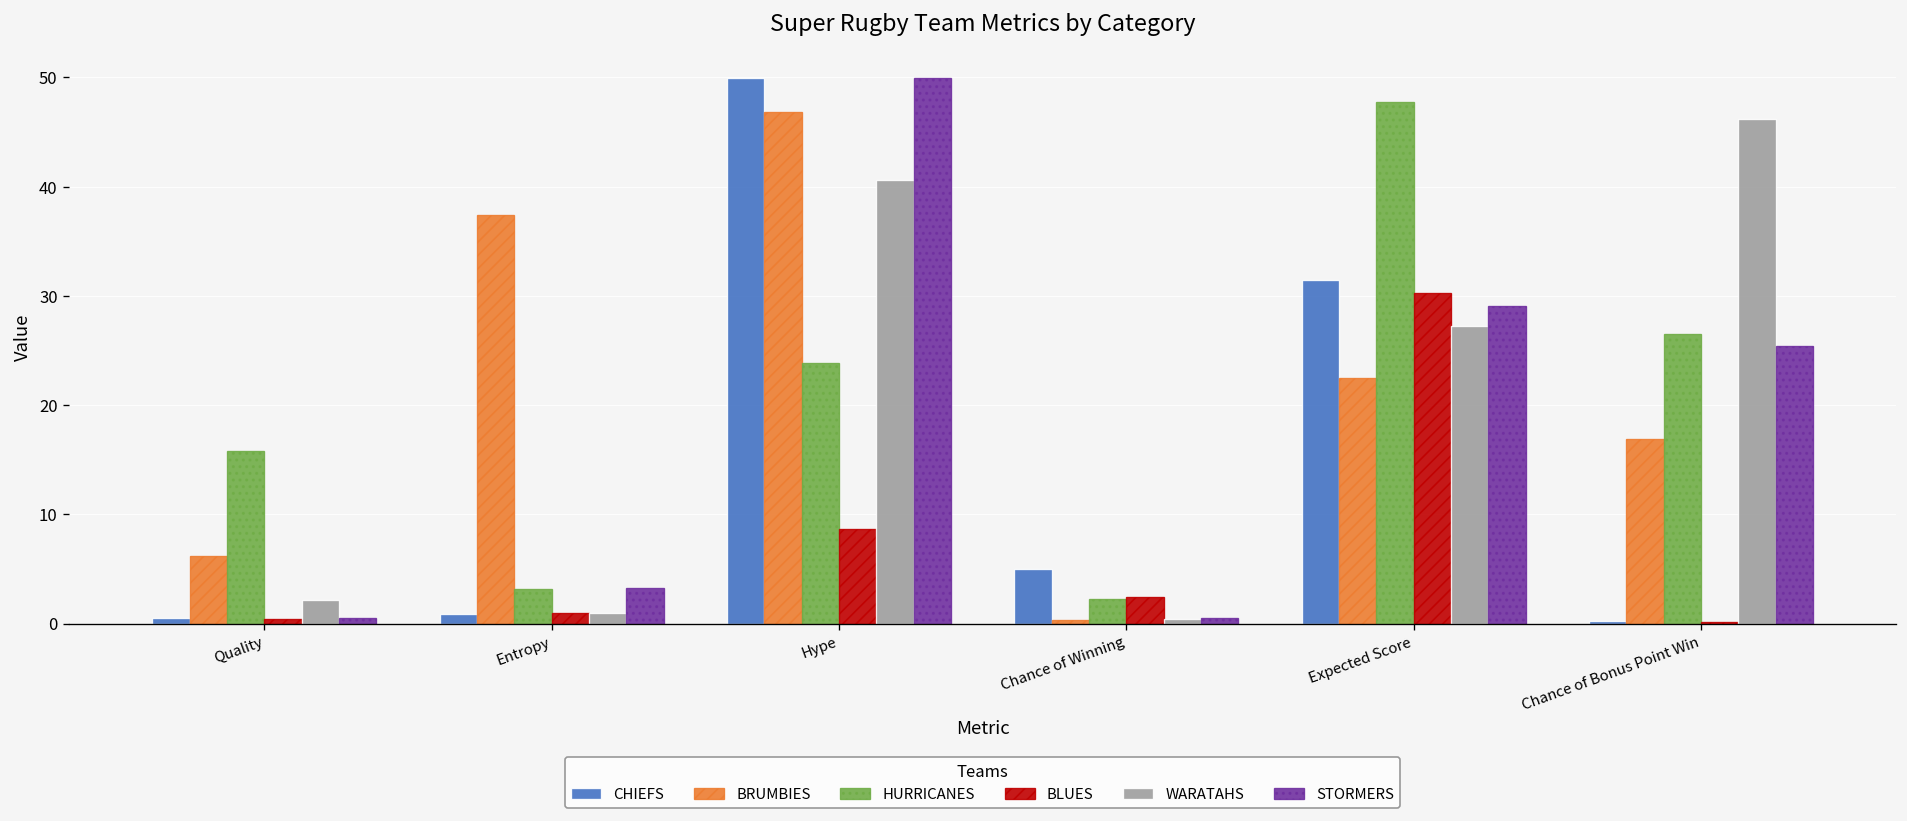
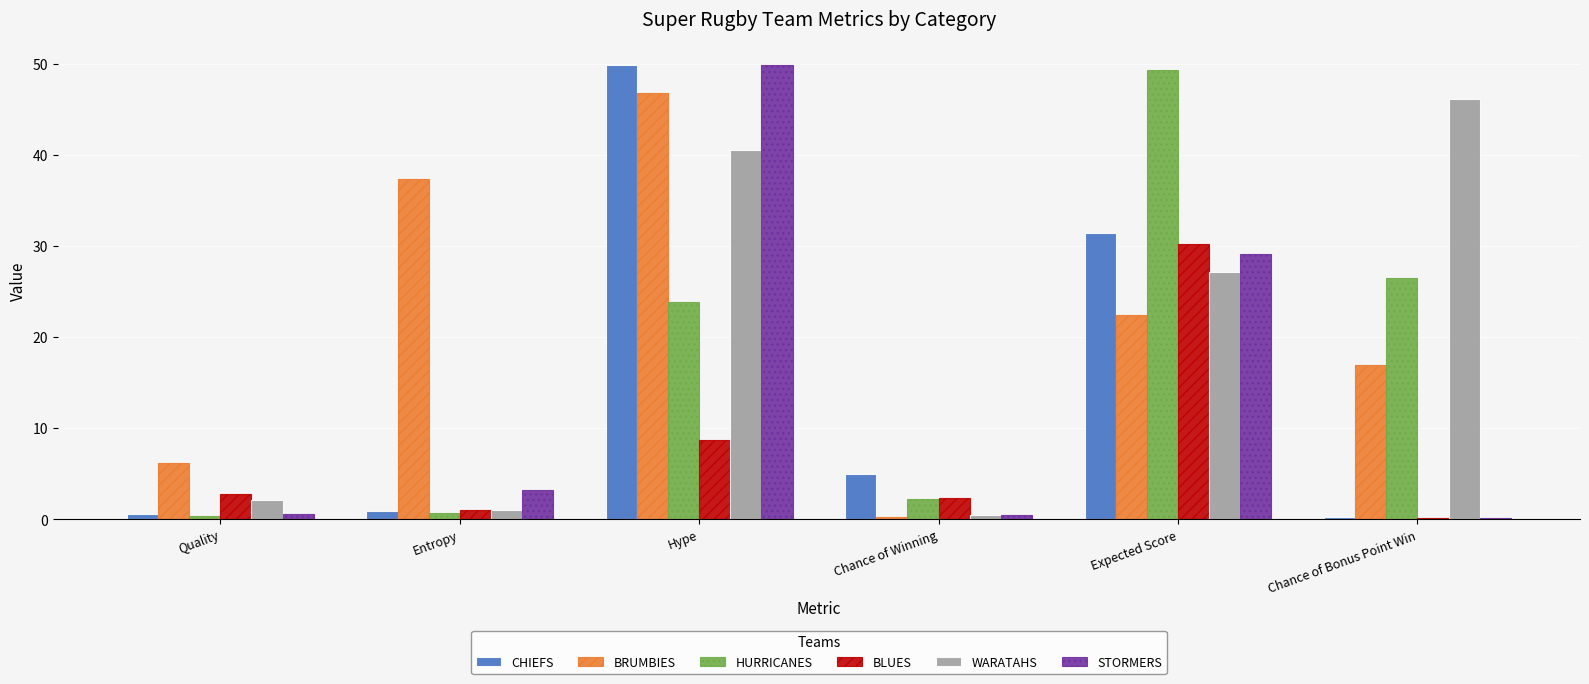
HURRICANES, Quality: 16 -> 0
BLUES, Quality: 0 -> 3
HURRICANES, Entropy: 3 -> 1
HURRICANES, Expected Score: 48 -> 49
STORMERS, Chance of Bonus Point Win: 25 -> 0
